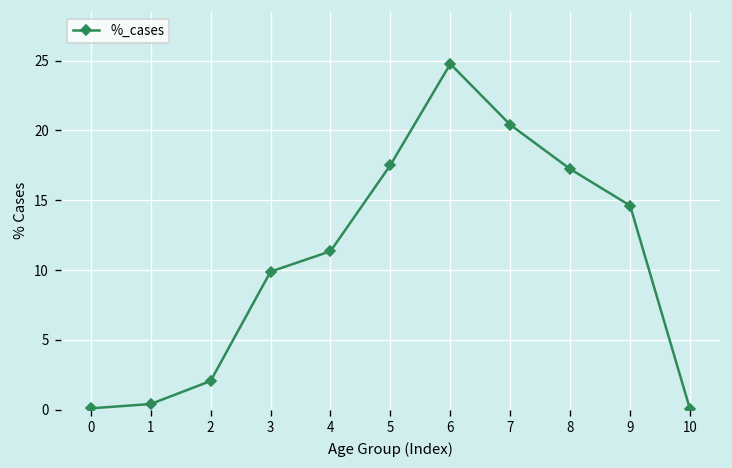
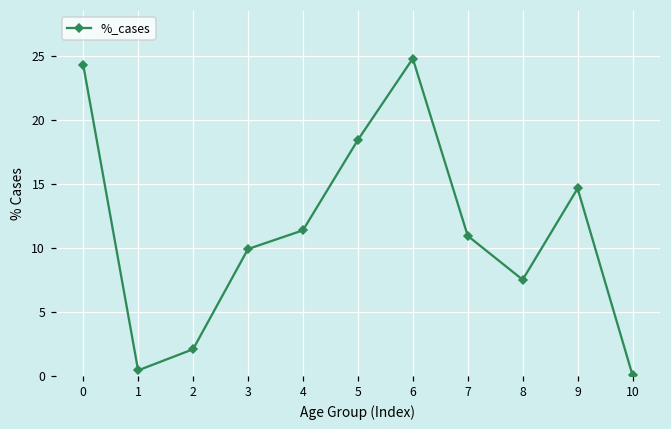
0: 0.1 -> 24.3
5: 17.5 -> 18.4
7: 20.4 -> 10.9
8: 17.2 -> 7.5
